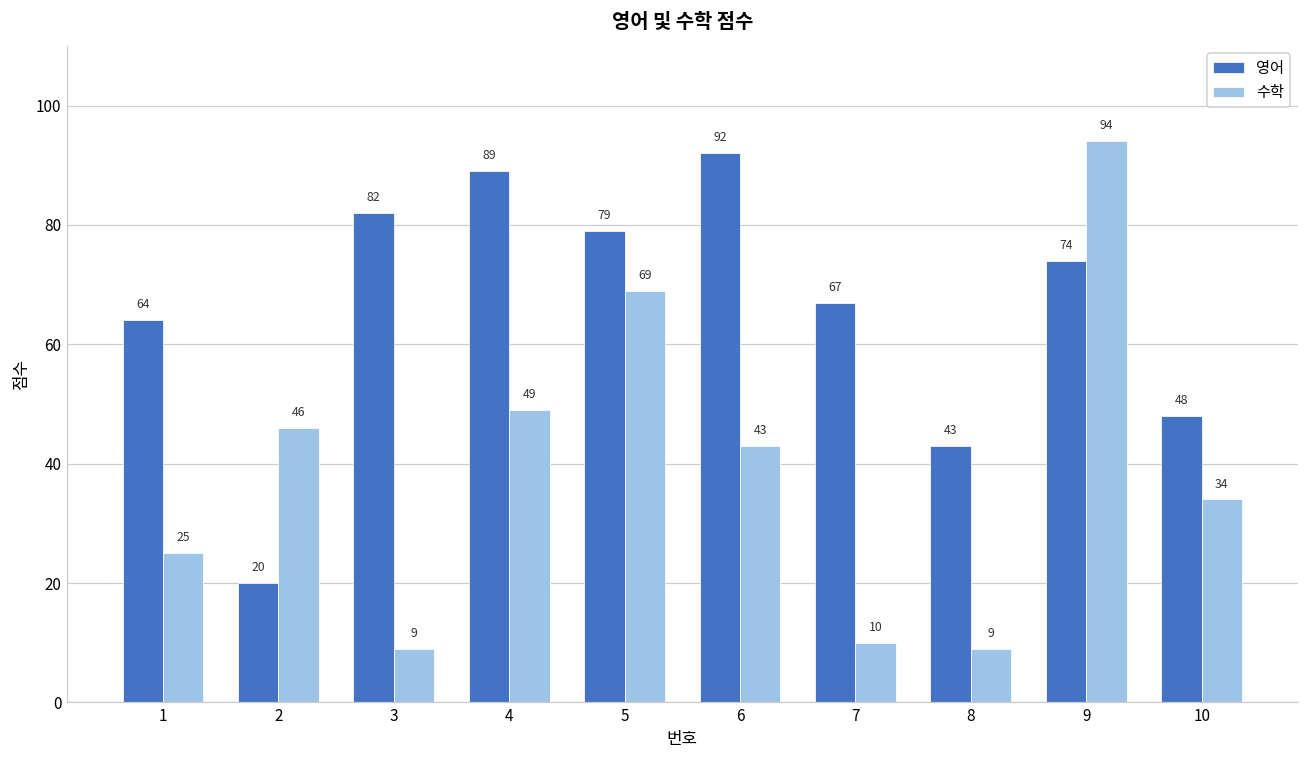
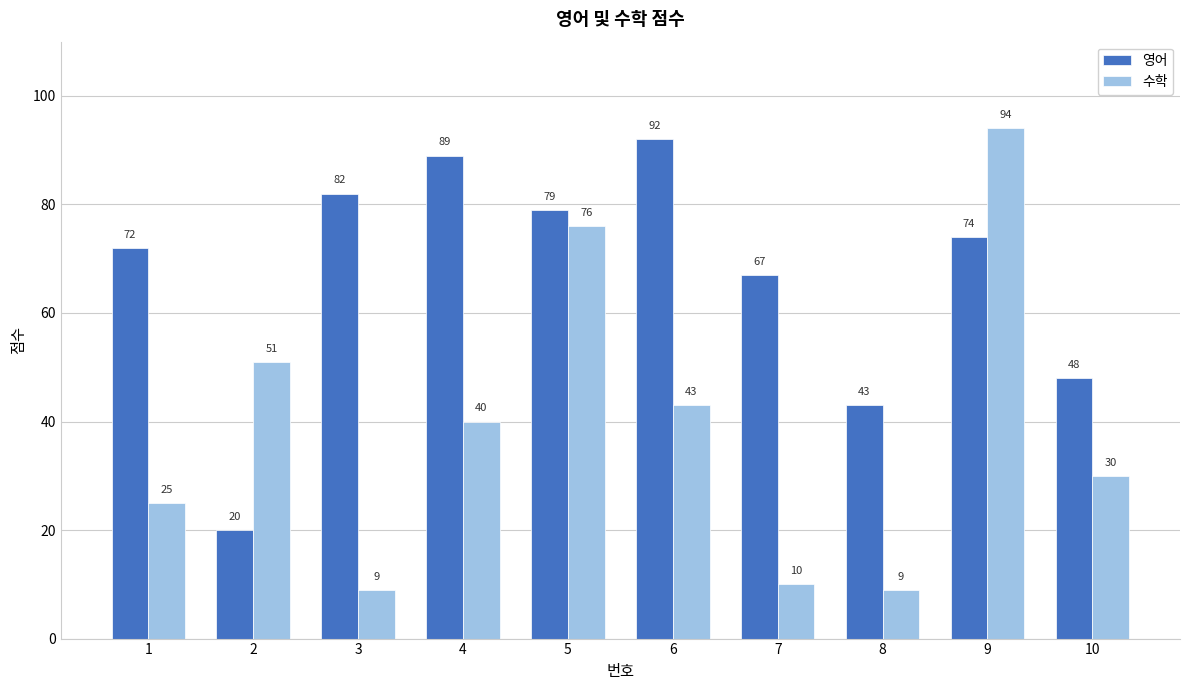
영어, 1: 64 -> 72
수학, 2: 46 -> 51
수학, 4: 49 -> 40
수학, 5: 69 -> 76
수학, 10: 34 -> 30
